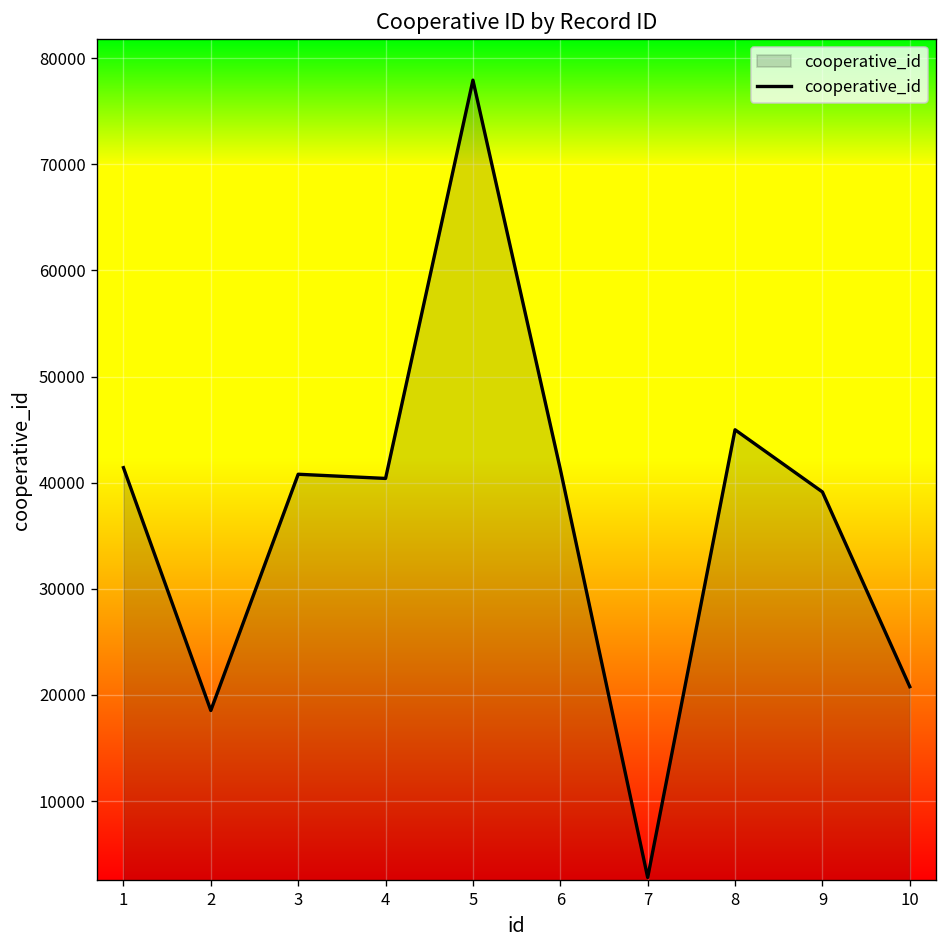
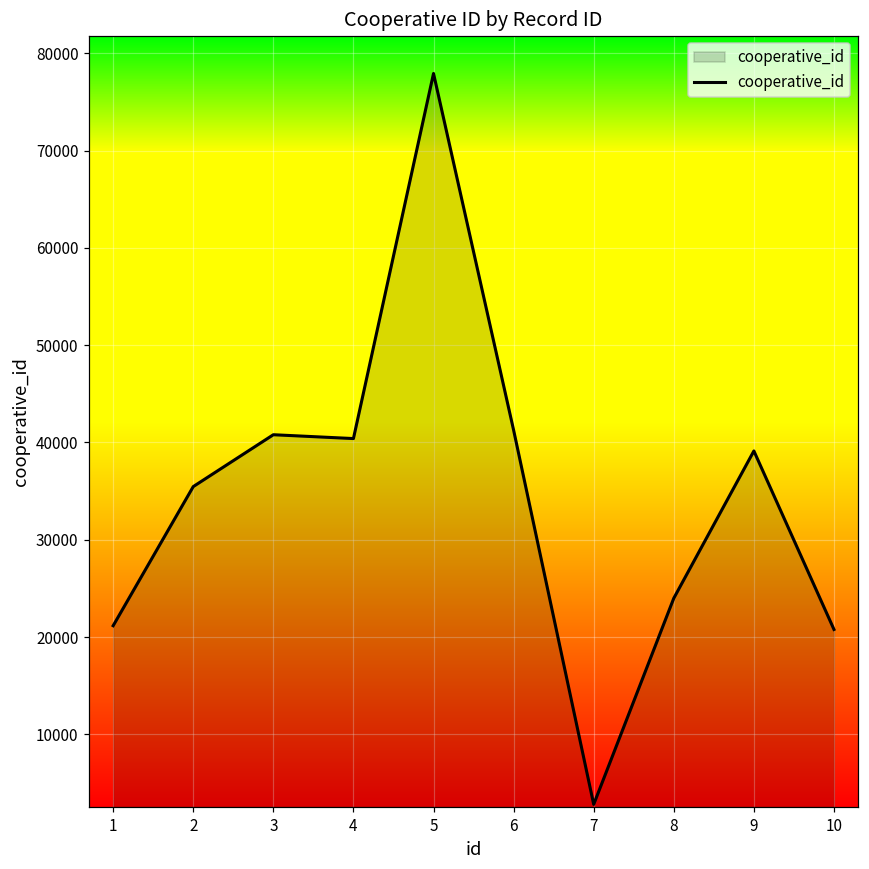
1: 41000 -> 21000
2: 19000 -> 35000
8: 45000 -> 24000
